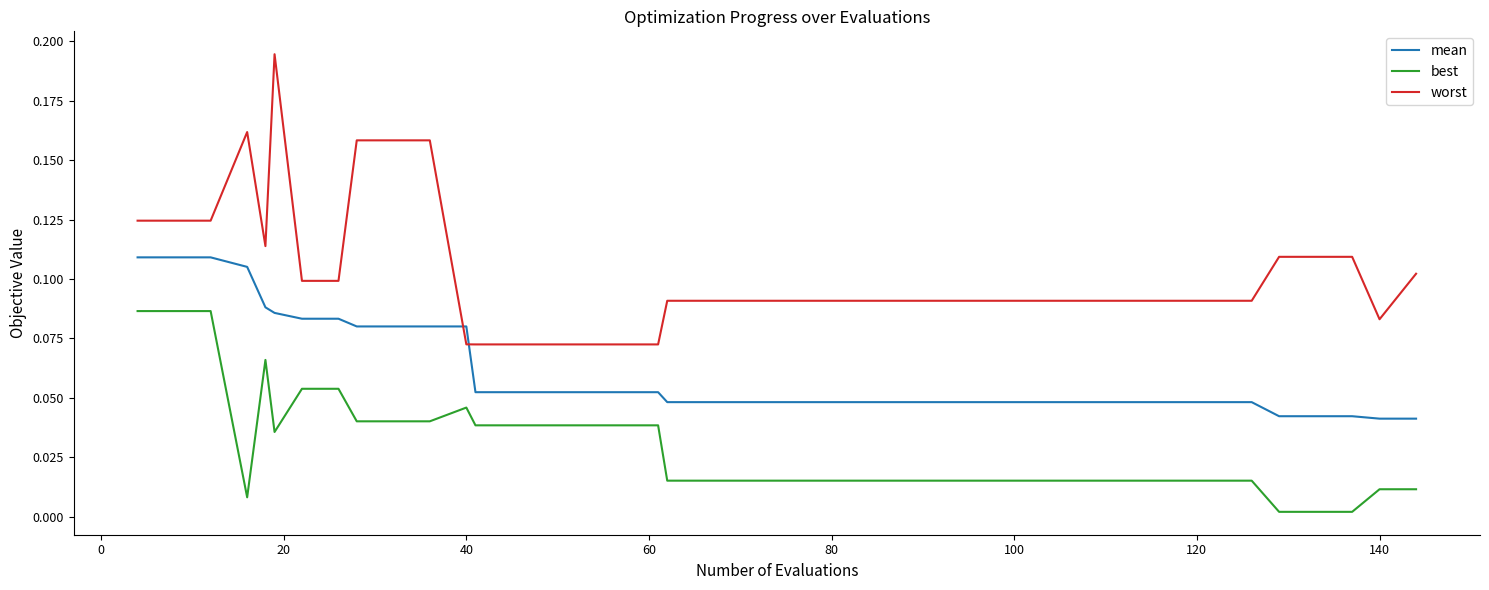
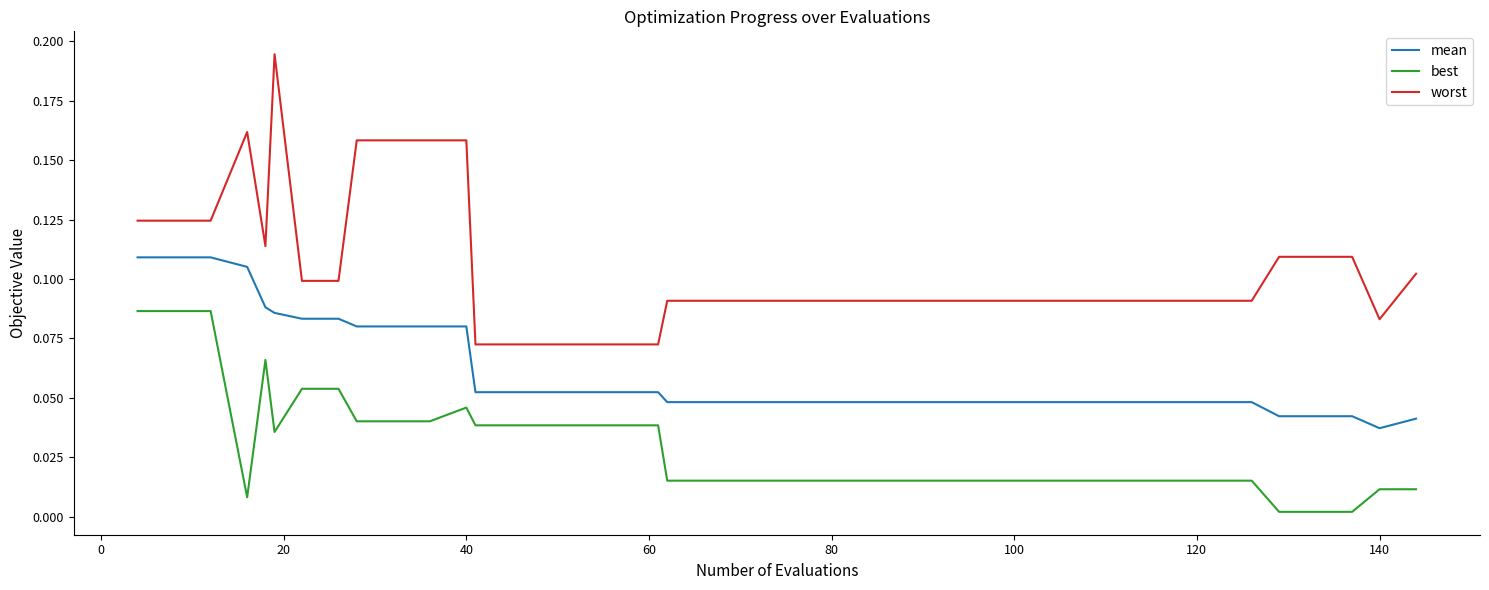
worst, 40: 0.073 -> 0.158
mean, 140: 0.041 -> 0.037
